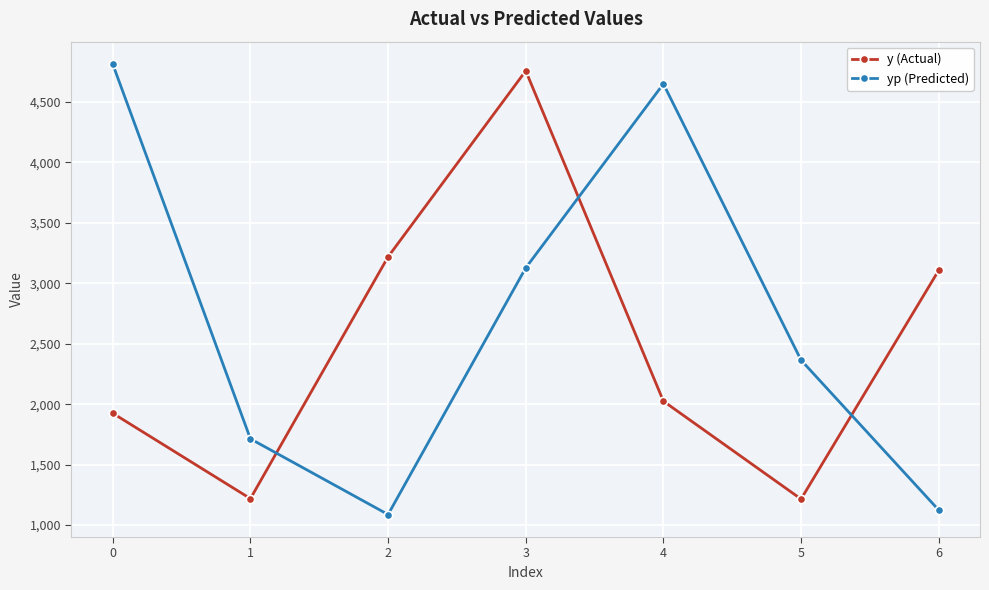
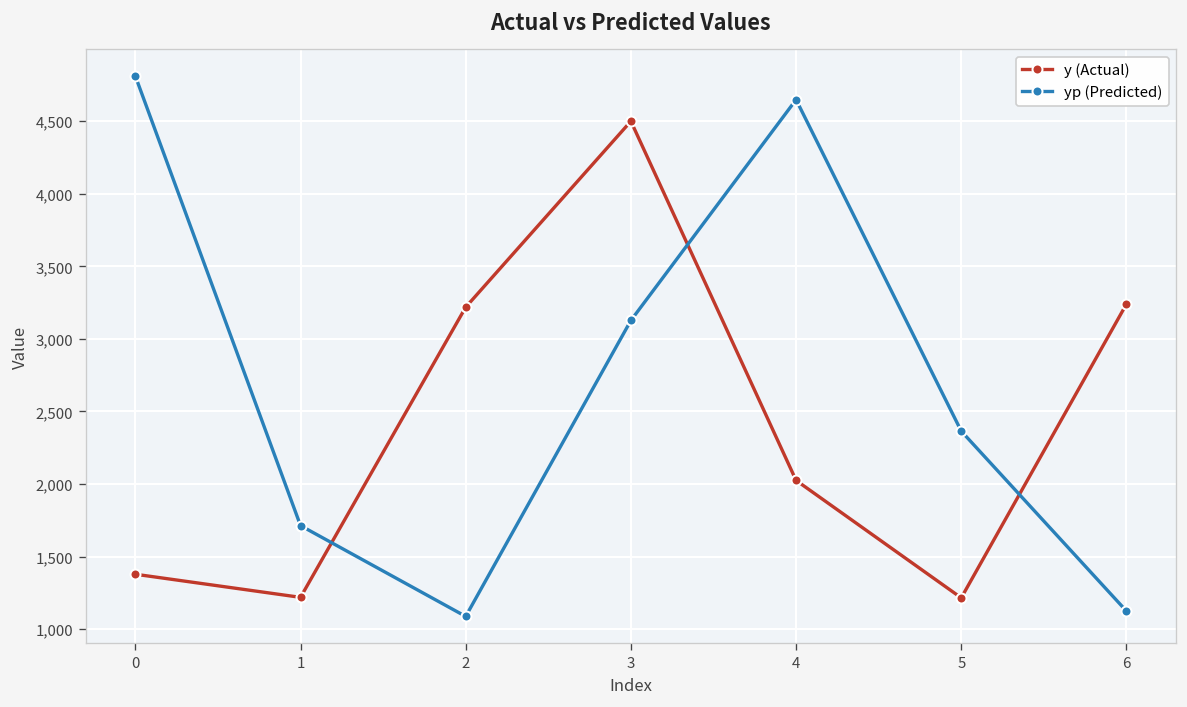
y (Actual), 0: 1,930 -> 1,380
y (Actual), 3: 4,760 -> 4,500
y (Actual), 6: 3,110 -> 3,240
